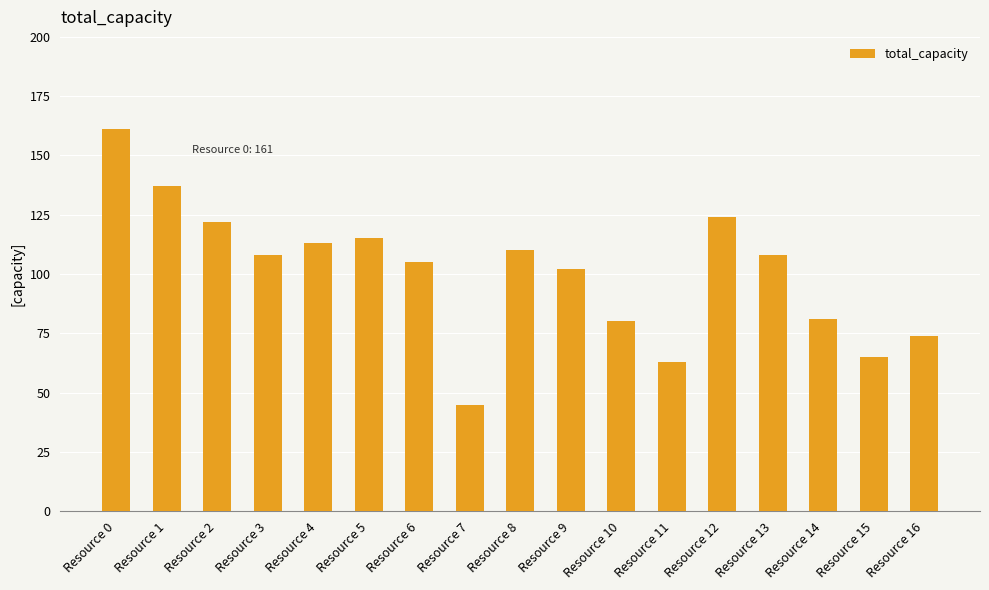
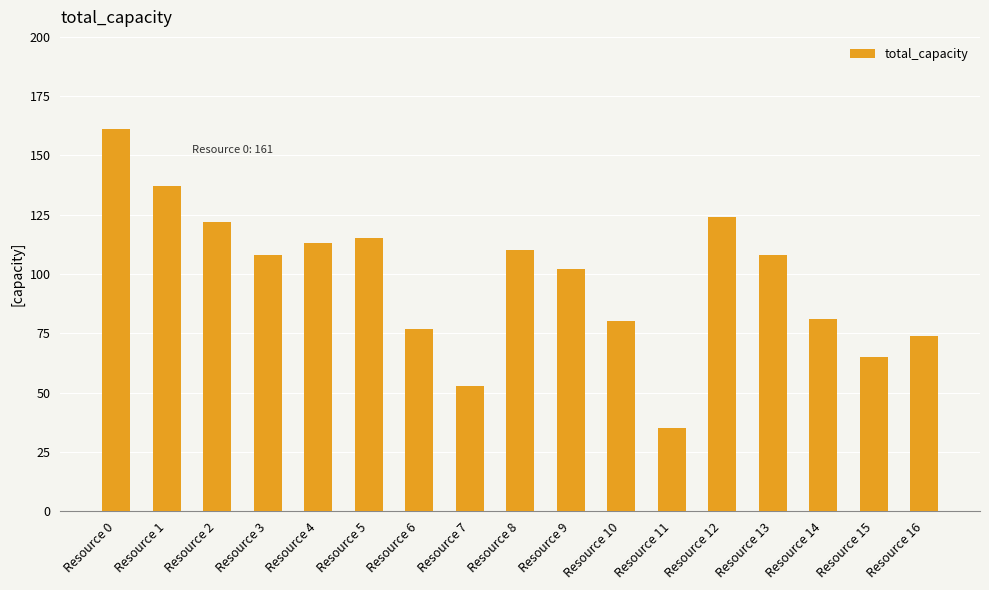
Resource 6: 105 -> 77
Resource 7: 45 -> 53
Resource 11: 63 -> 35
